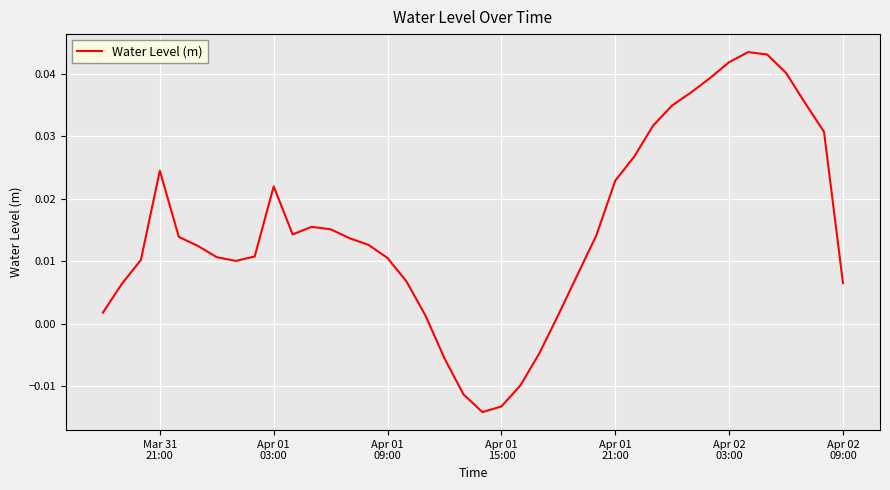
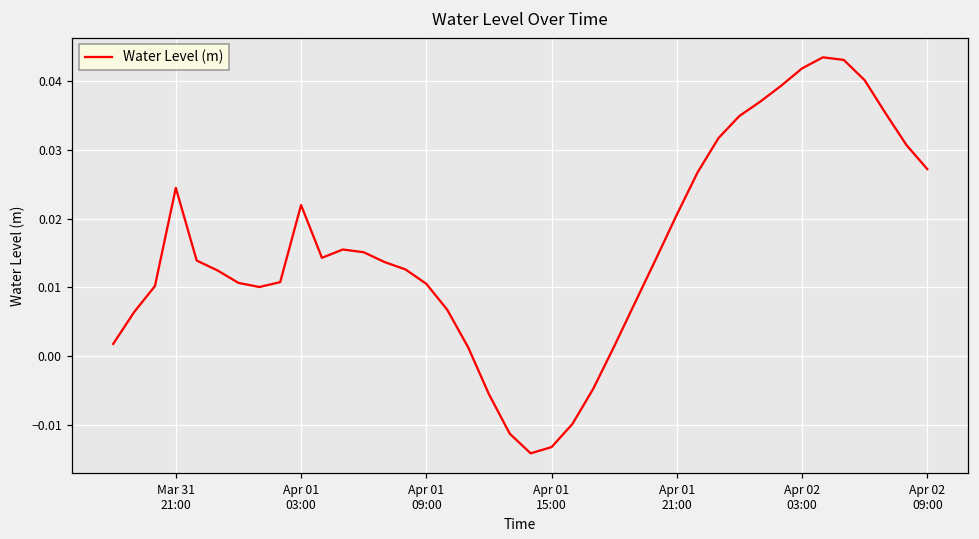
Apr 01 21:00: 0.023 -> 0.021
Apr 02 09:00: 0.007 -> 0.027
